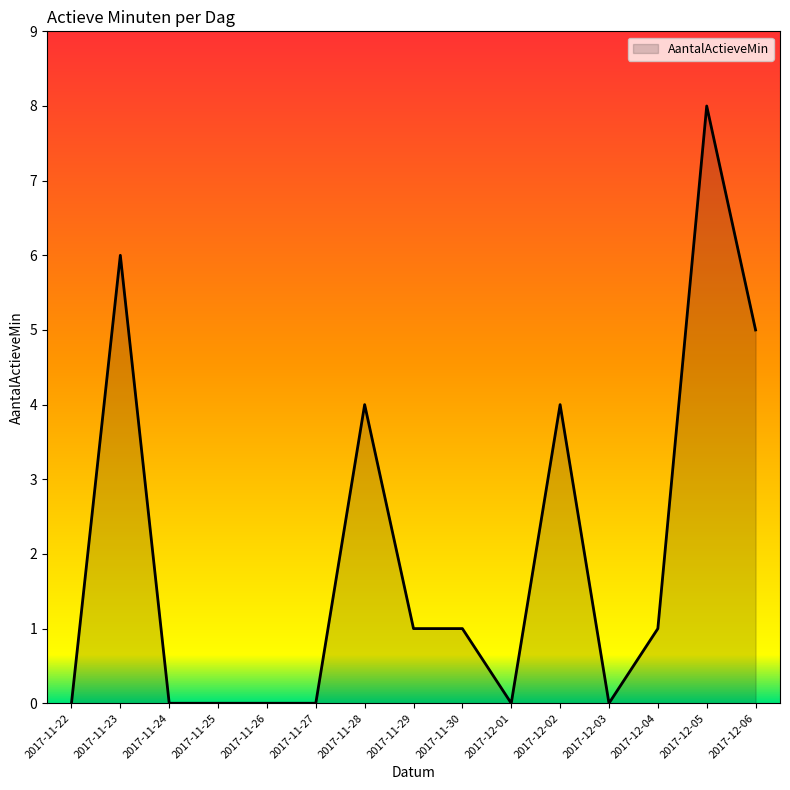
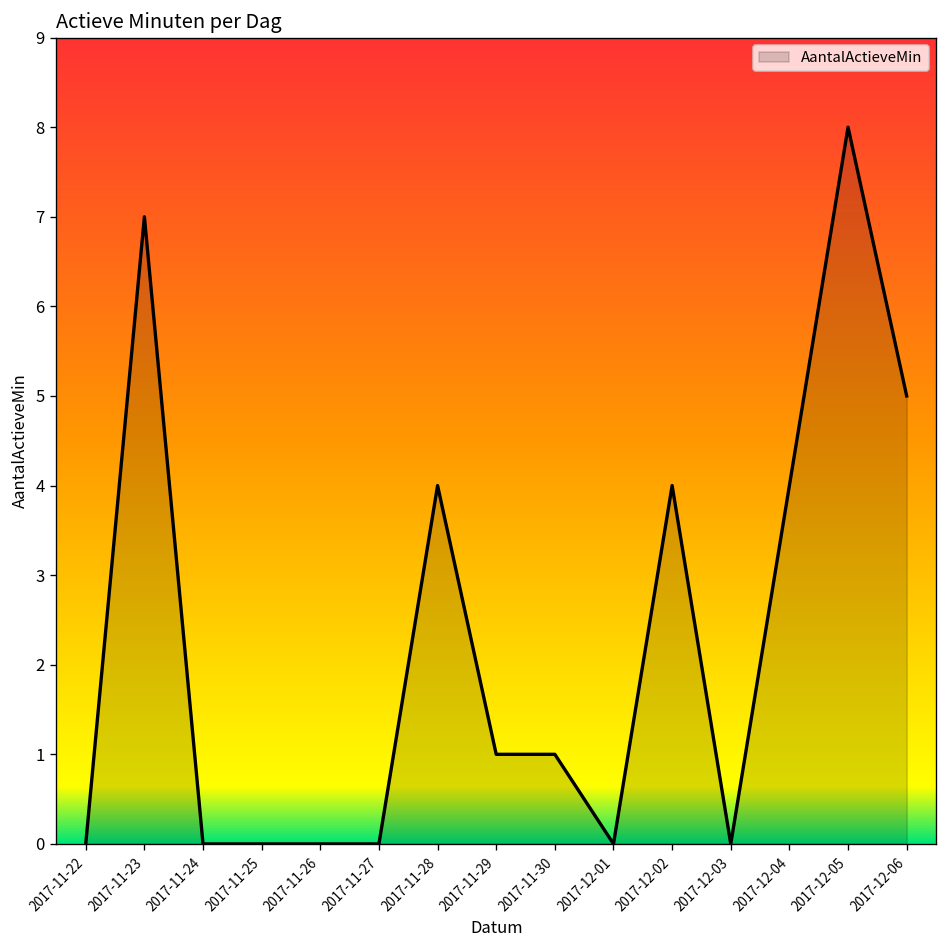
2017-11-23: 6 -> 7
2017-12-04: 1 -> 4
